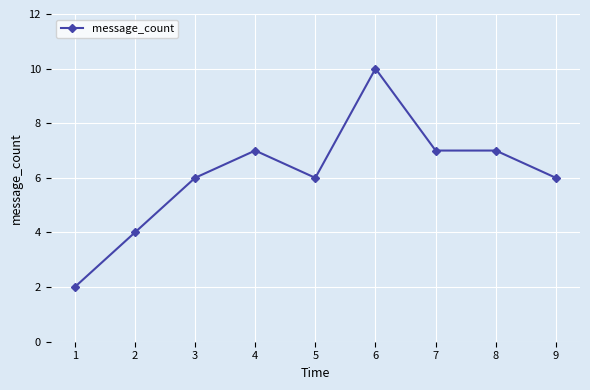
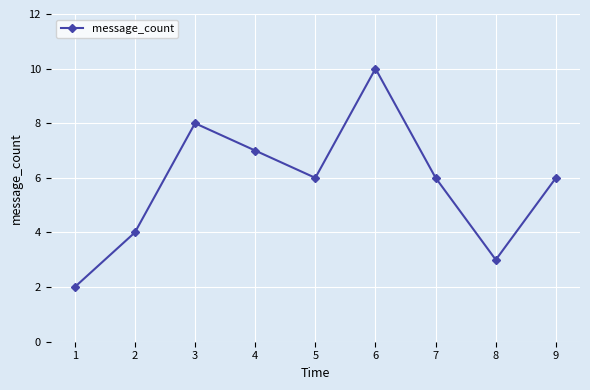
3: 6 -> 8
7: 7 -> 6
8: 7 -> 3
